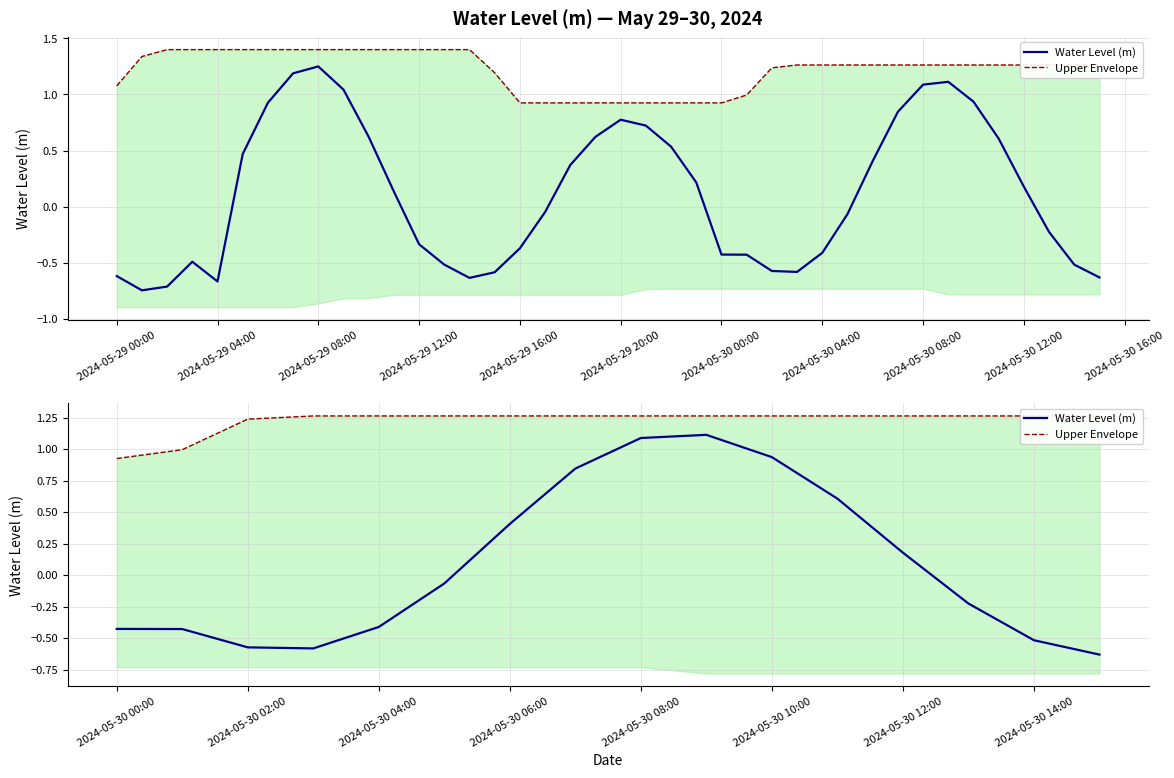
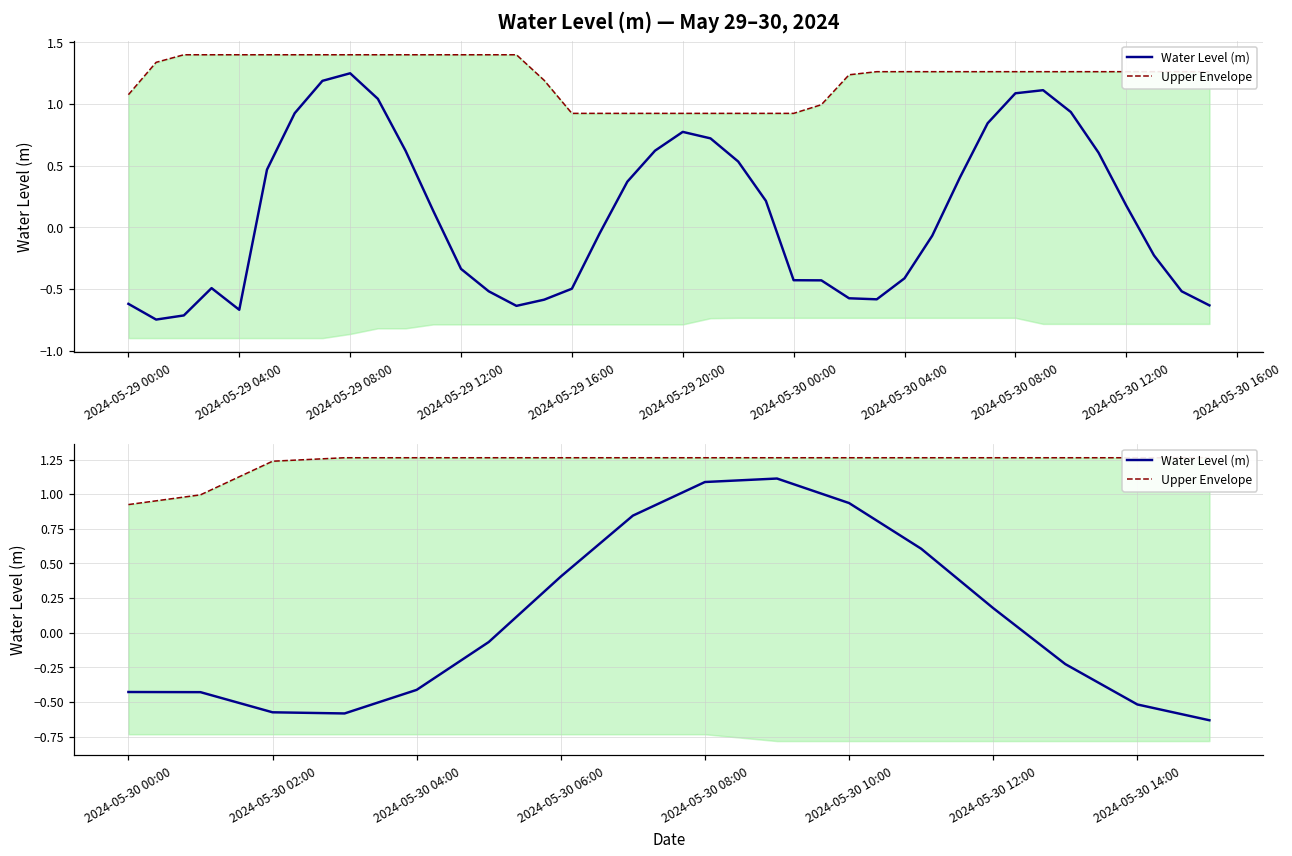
Water Level (m) — May 29–30, 2024, Water Level (m), 2024-05-29 16:00: -0.37 -> -0.50
